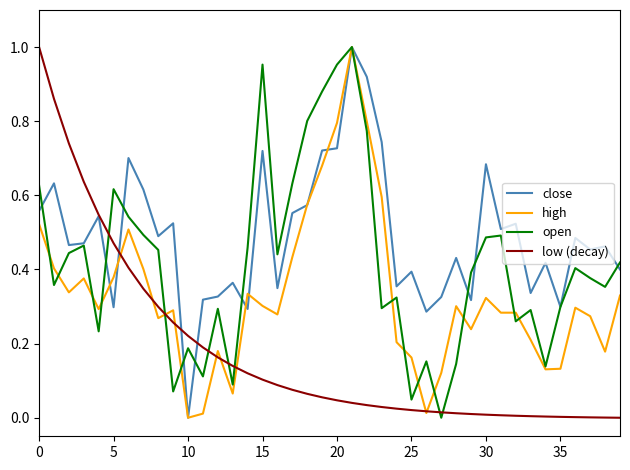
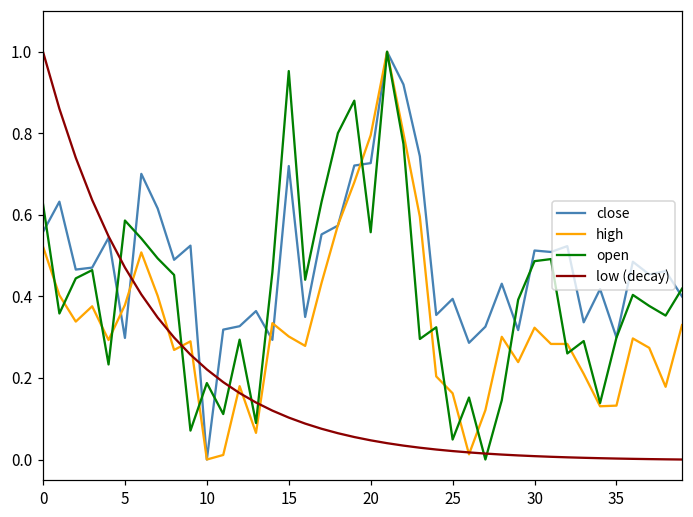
open, 5: 0.62 -> 0.59
open, 20: 0.95 -> 0.56
close, 30: 0.68 -> 0.51
